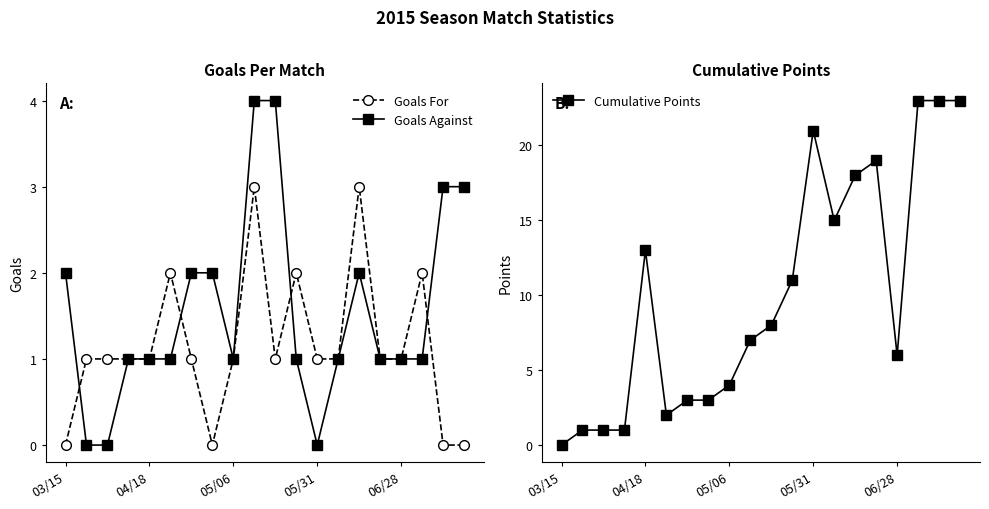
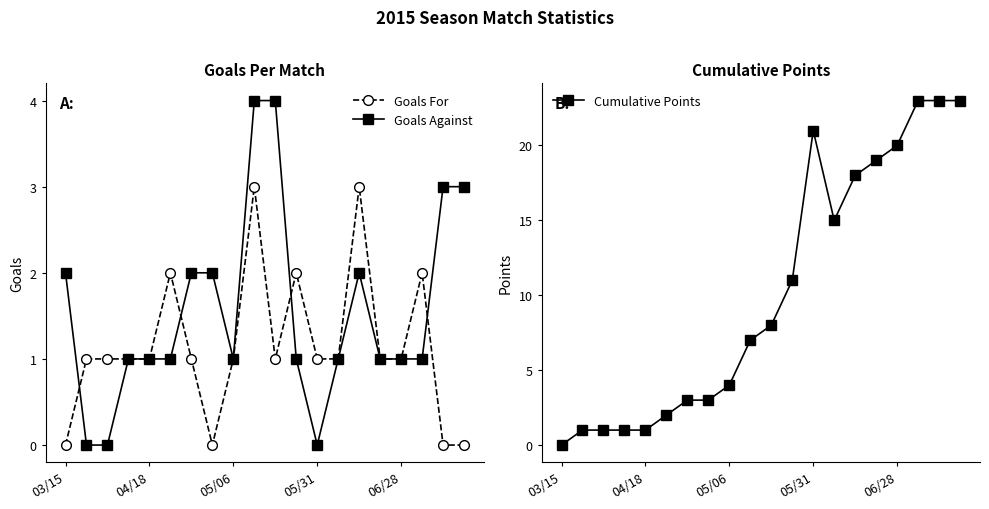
Cumulative Points, 04/18: 13 -> 1
Cumulative Points, 06/28: 6 -> 20
